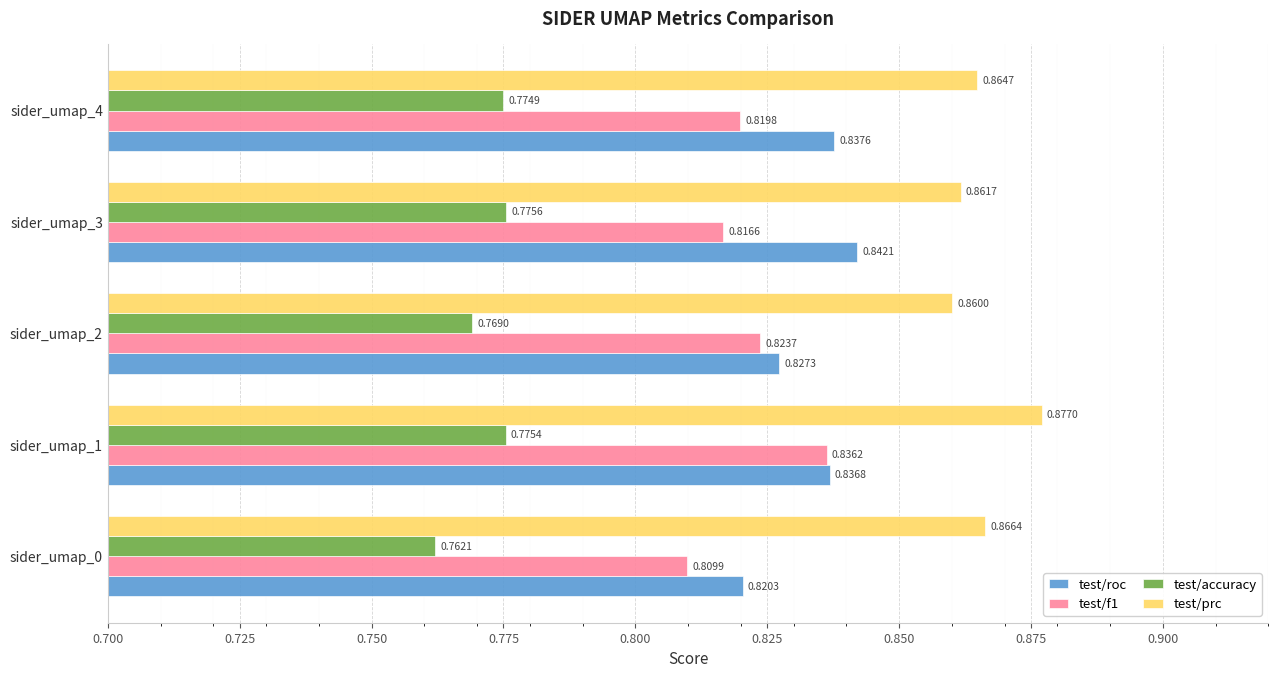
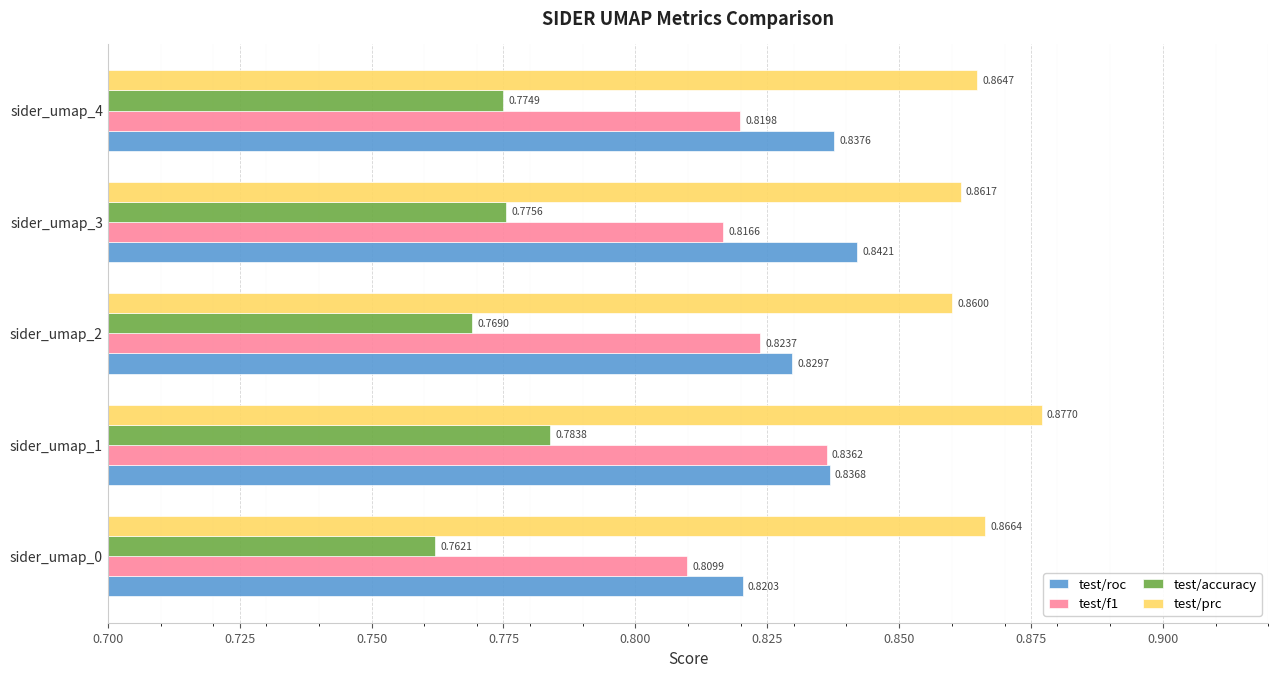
test/roc, sider_umap_2: 0.8273 -> 0.8297
test/accuracy, sider_umap_1: 0.7754 -> 0.7838
